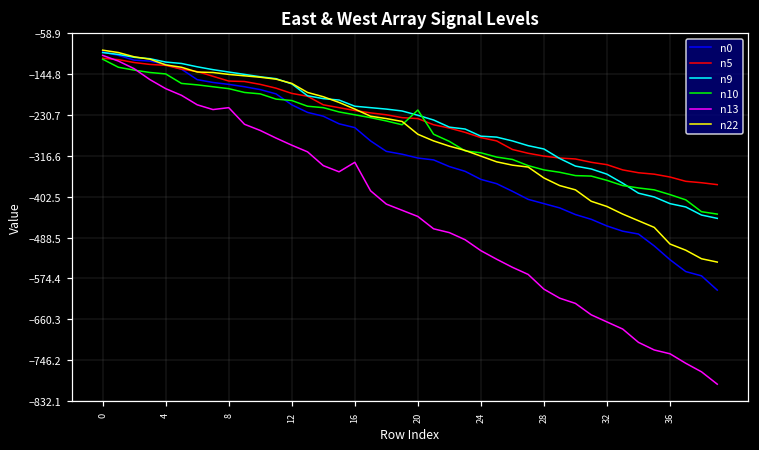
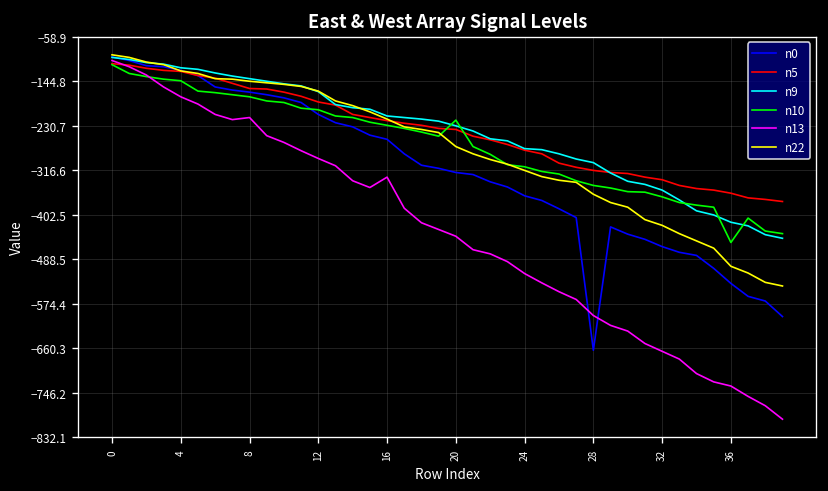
n0, 28: -420 -> -660
n10, 36: -400 -> -460
